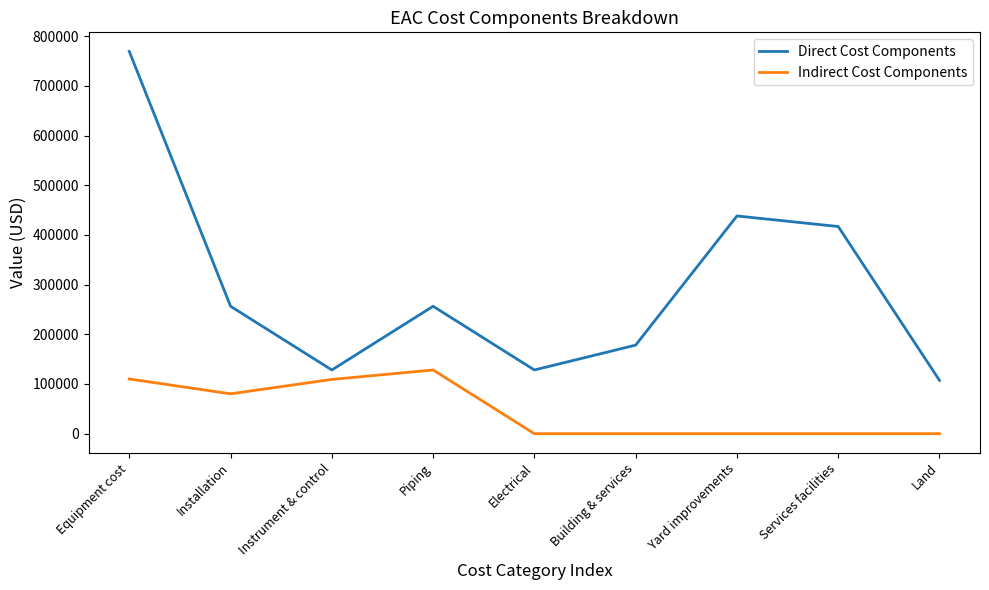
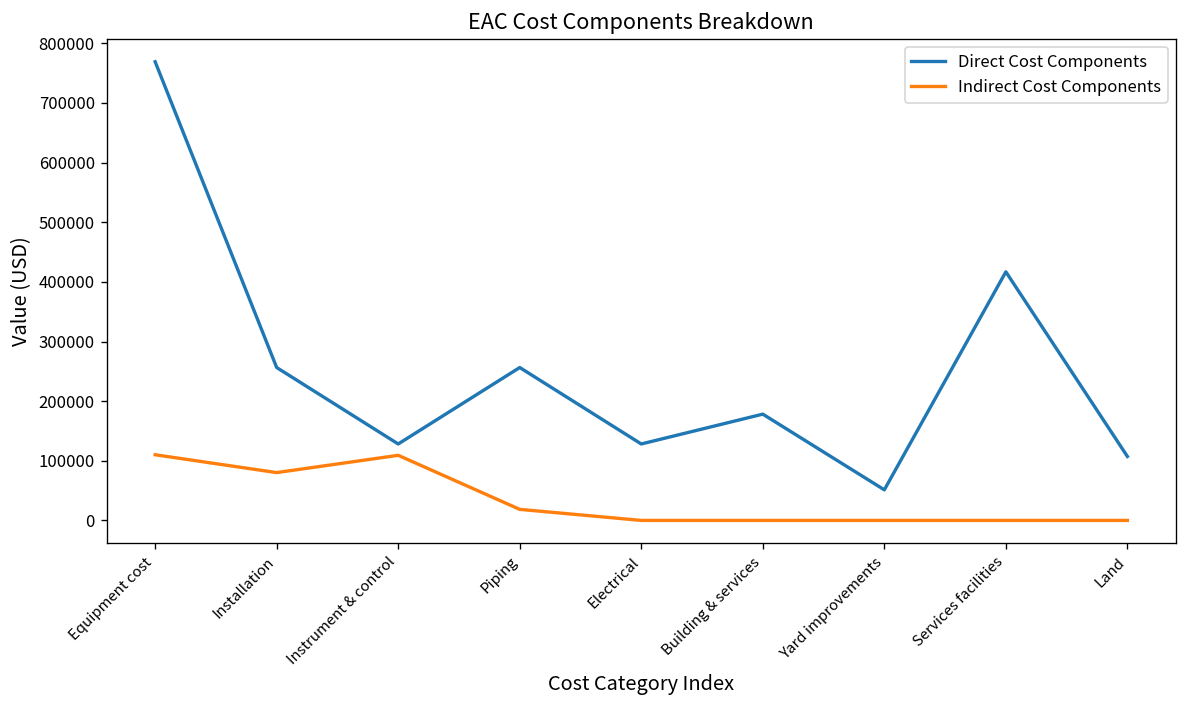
Indirect Cost Components, Piping: 130000 -> 20000
Direct Cost Components, Yard improvements: 440000 -> 50000
